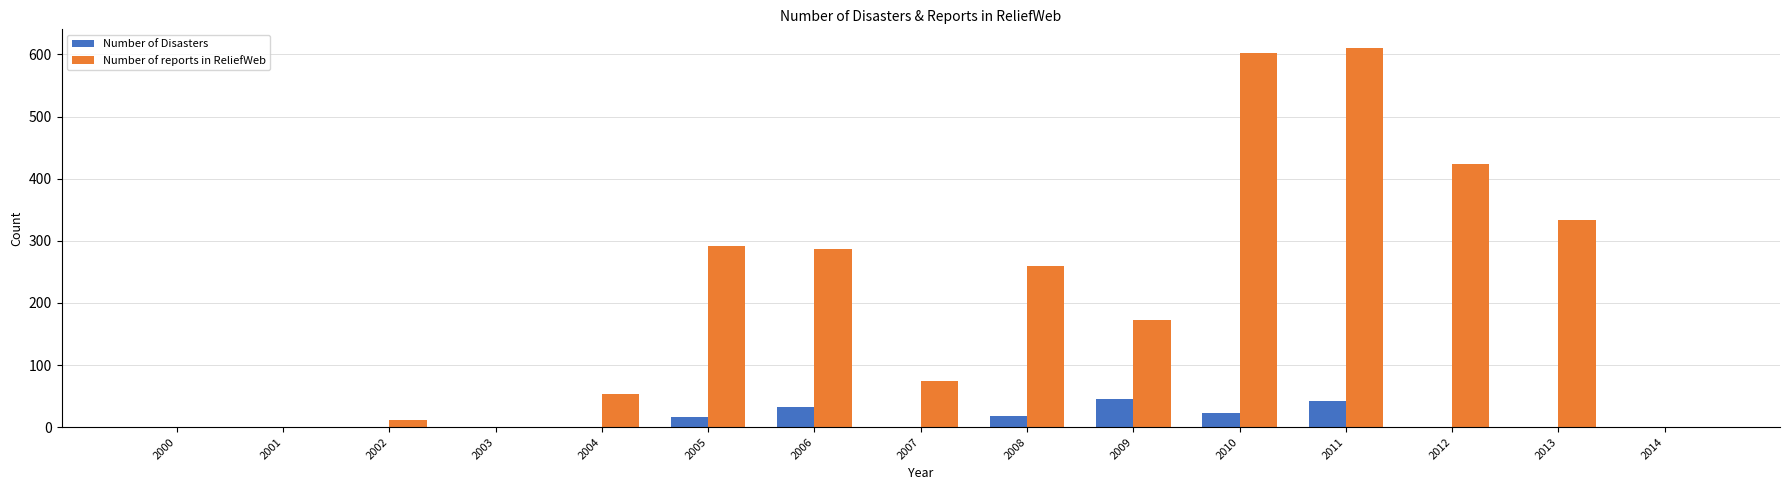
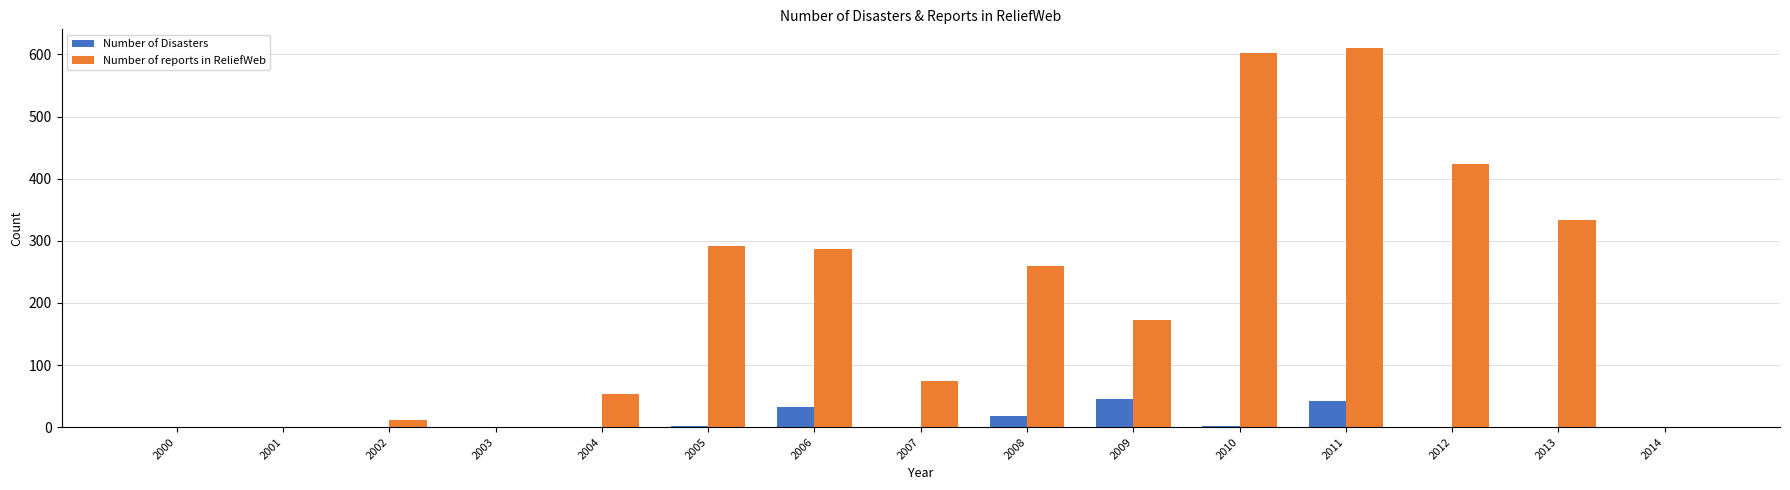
Number of Disasters, 2005: 20 -> 0
Number of Disasters, 2010: 20 -> 0
